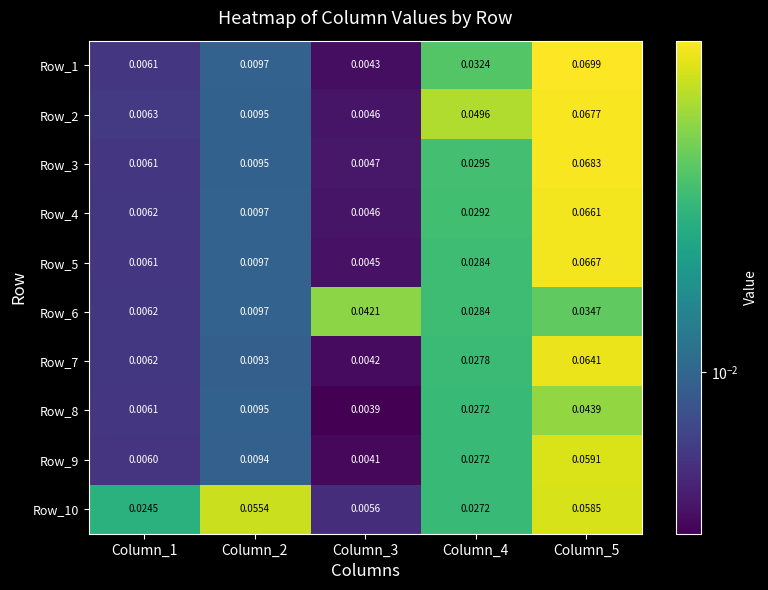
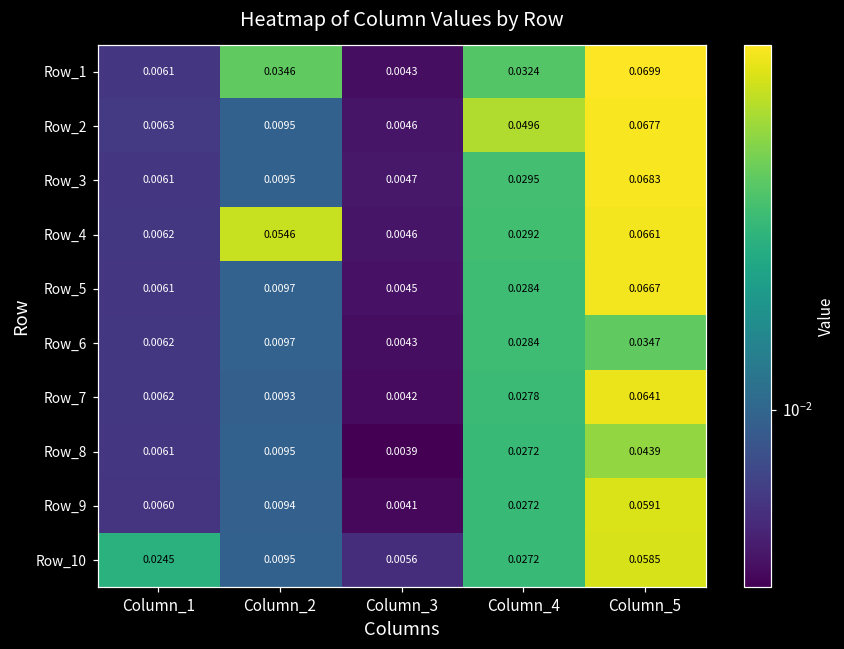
Row_1, Column_2: 0.0097 -> 0.0346
Row_4, Column_2: 0.0097 -> 0.0546
Row_6, Column_3: 0.0421 -> 0.0043
Row_10, Column_2: 0.0554 -> 0.0095
